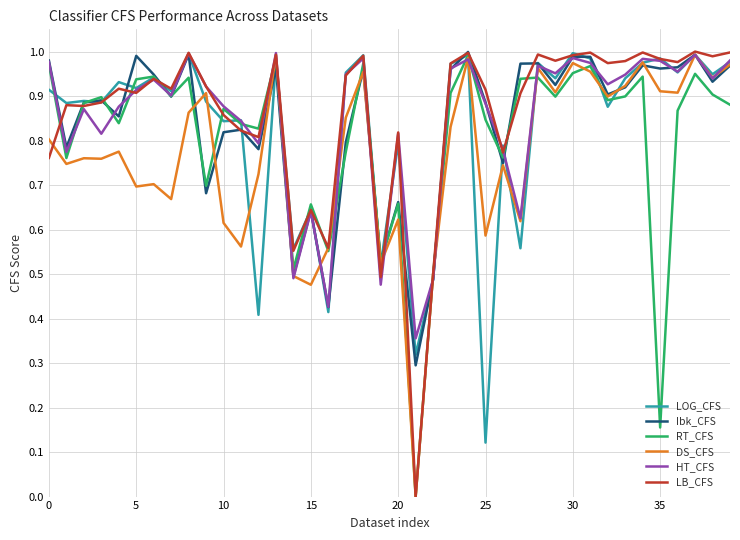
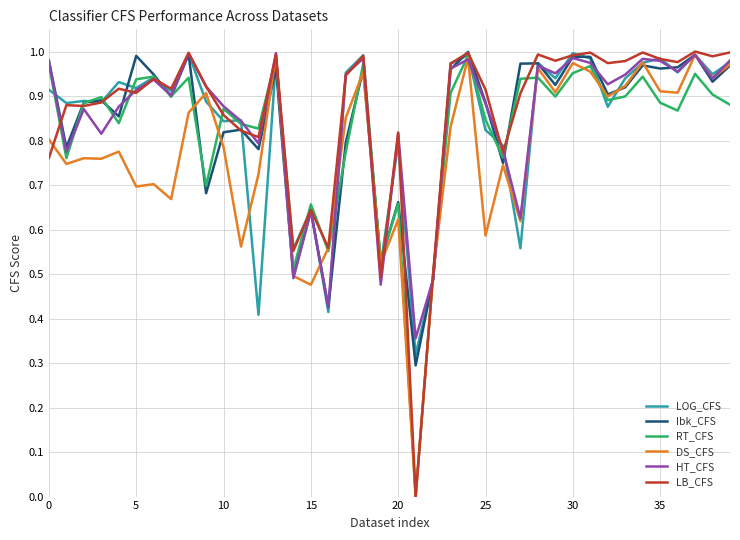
DS_CFS, 10: 0.62 -> 0.79
LOG_CFS, 25: 0.12 -> 0.82
RT_CFS, 35: 0.16 -> 0.89
